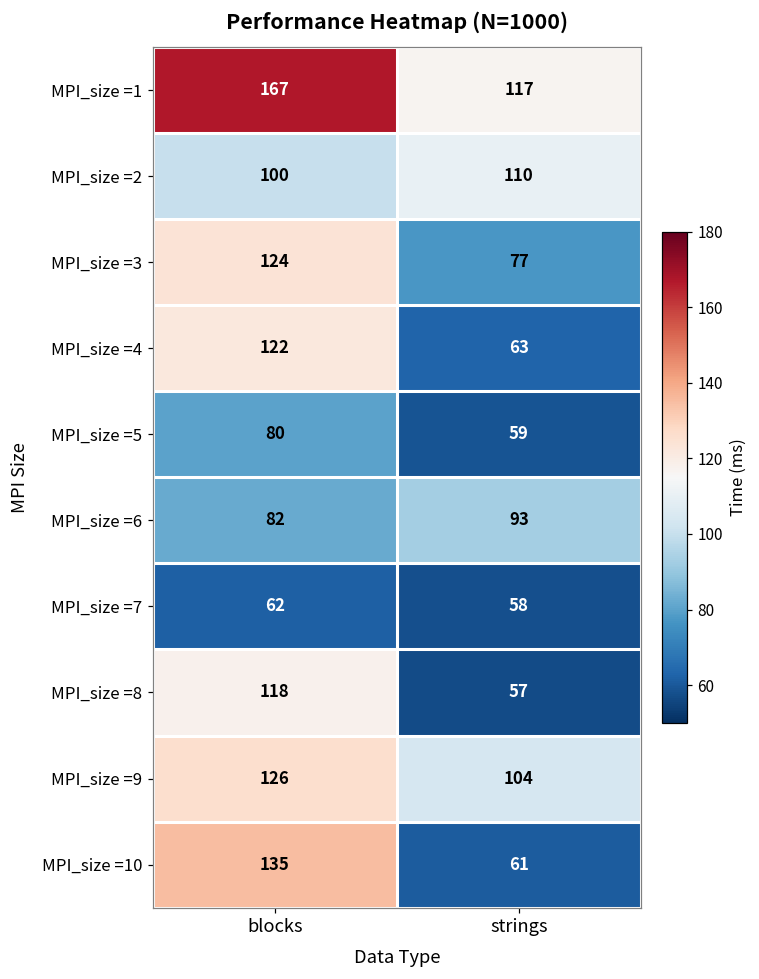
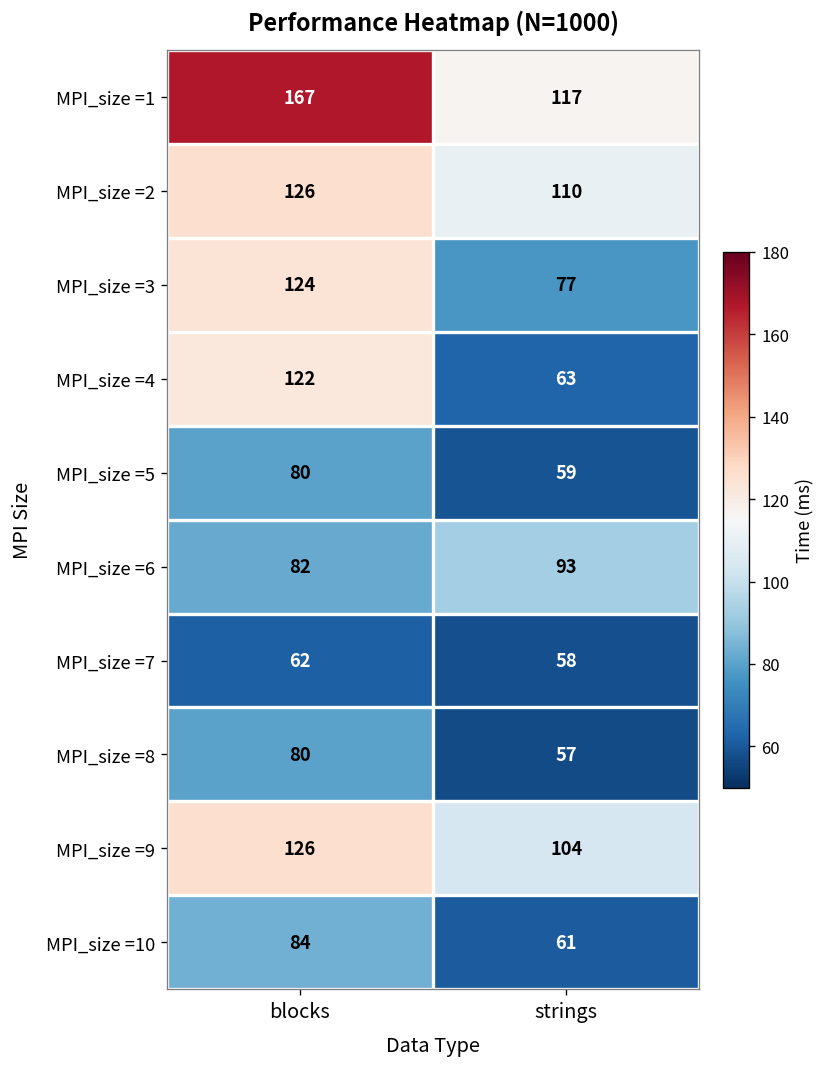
MPI_size =2, blocks: 100 -> 126
MPI_size =8, blocks: 118 -> 80
MPI_size =10, blocks: 135 -> 84
